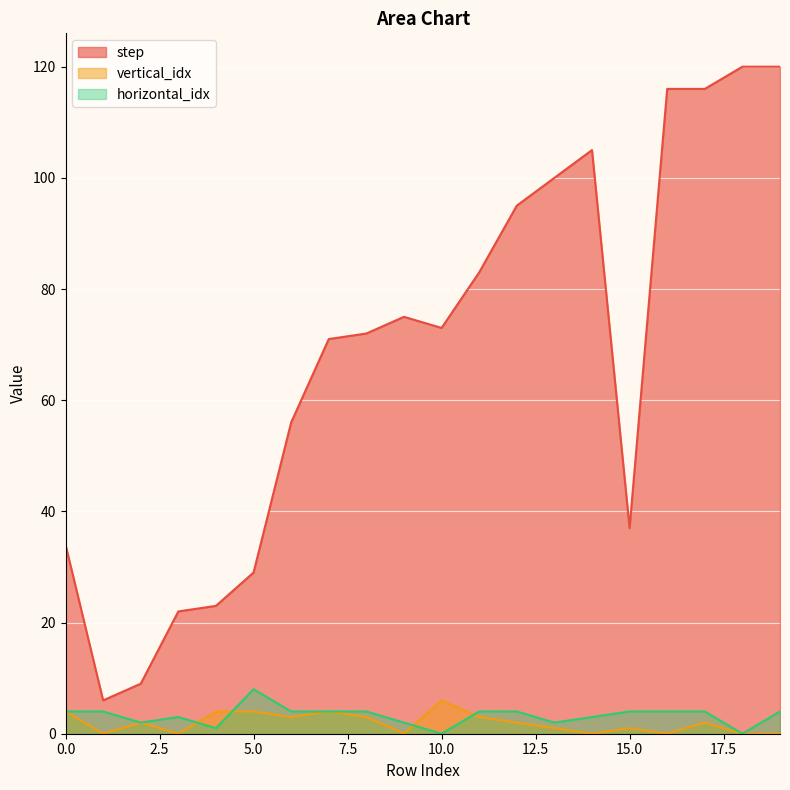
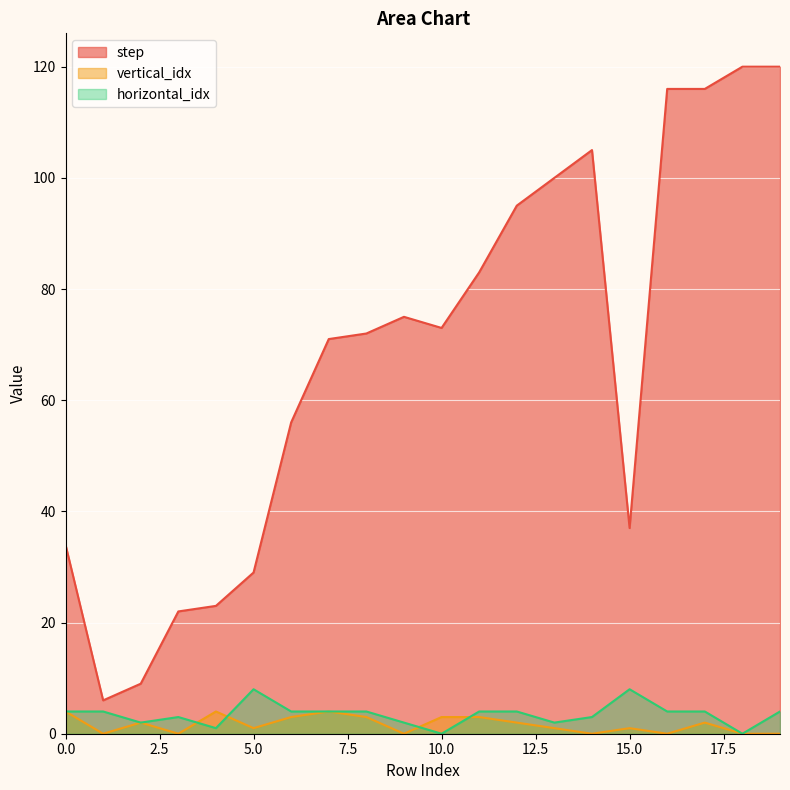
vertical_idx, 5.0: 4 -> 1
vertical_idx, 10.0: 6 -> 3
horizontal_idx, 15.0: 4 -> 8
